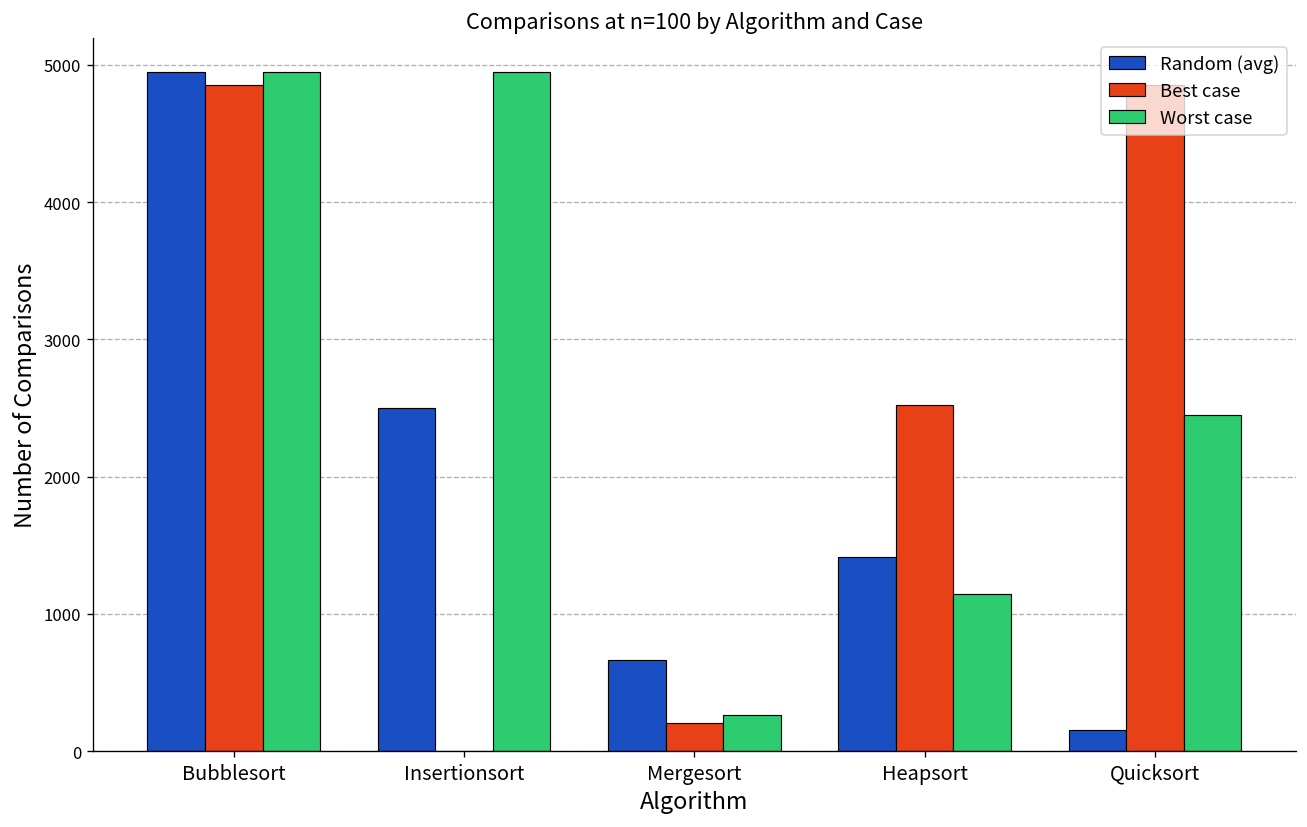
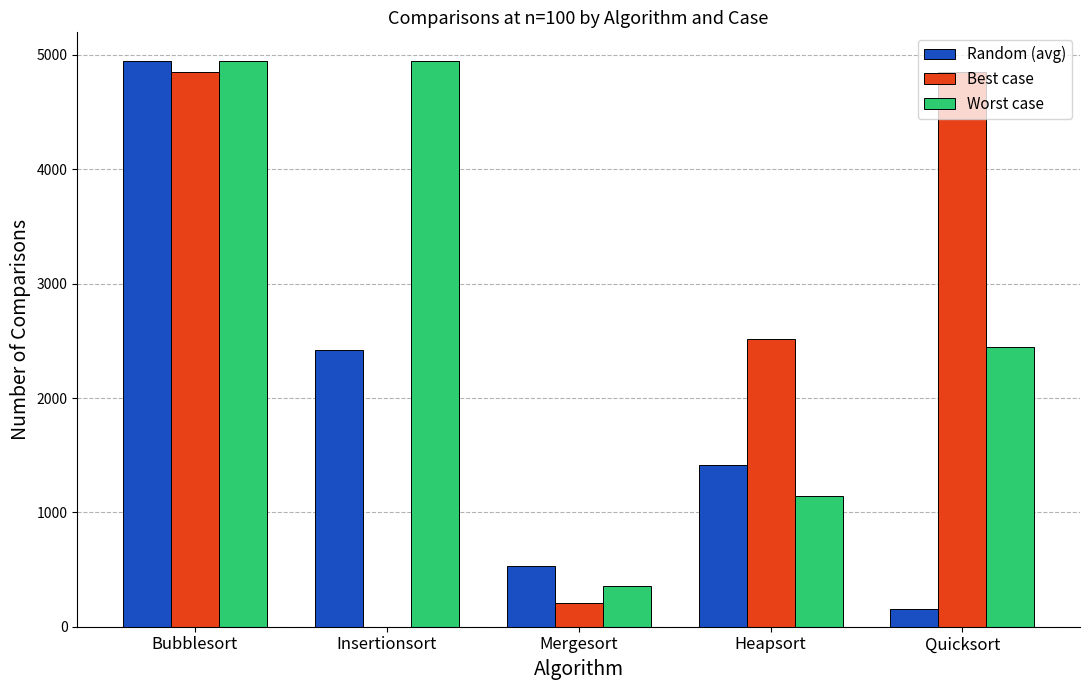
Random (avg), Insertionsort: 2500 -> 2420
Random (avg), Mergesort: 660 -> 530
Worst case, Mergesort: 260 -> 360
